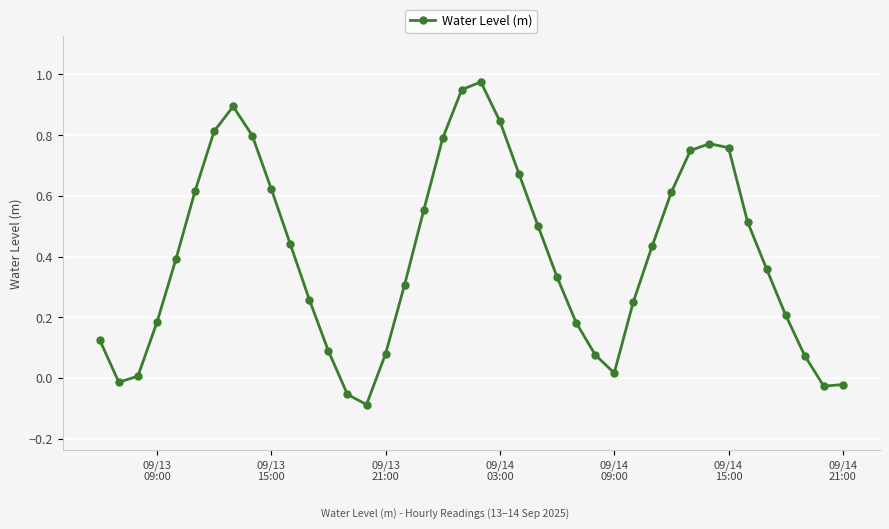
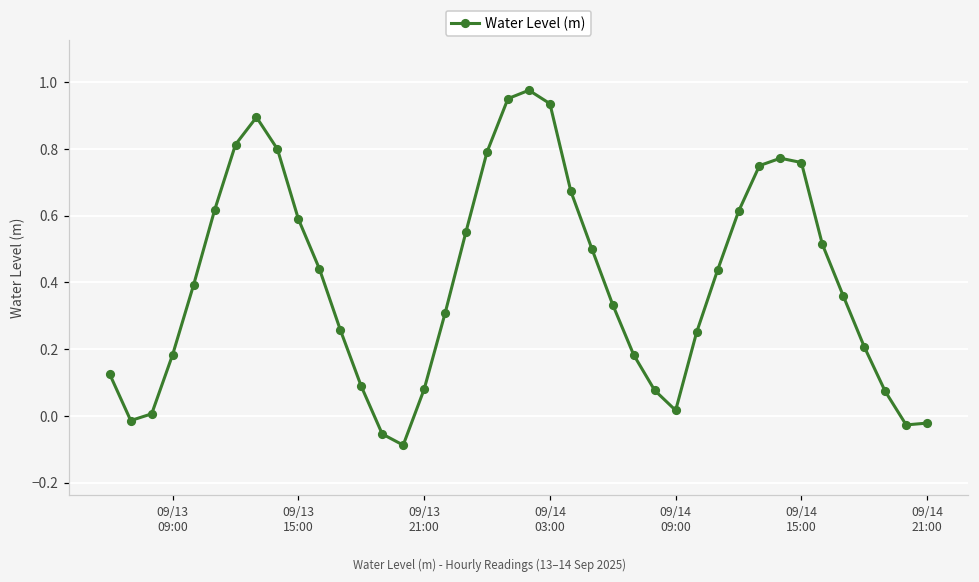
09/13 15:00: 0.62 -> 0.59
09/14 03:00: 0.85 -> 0.94
